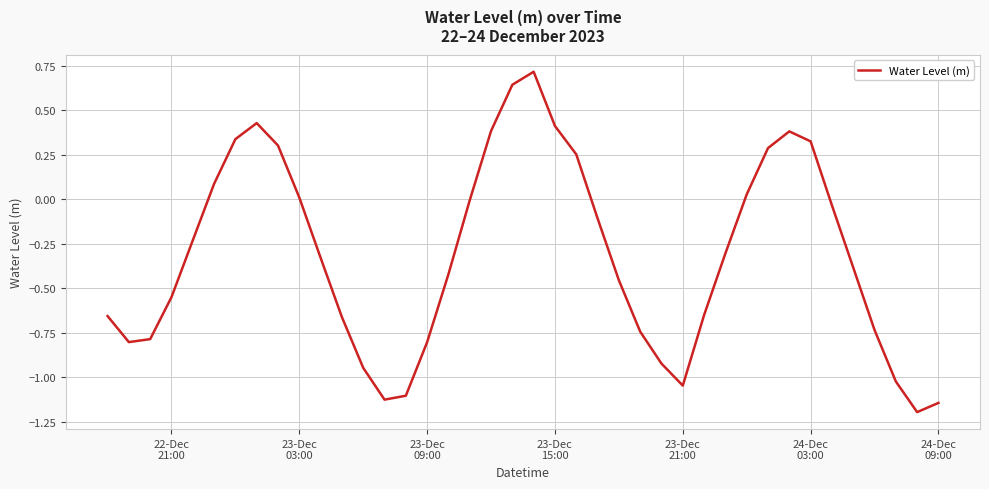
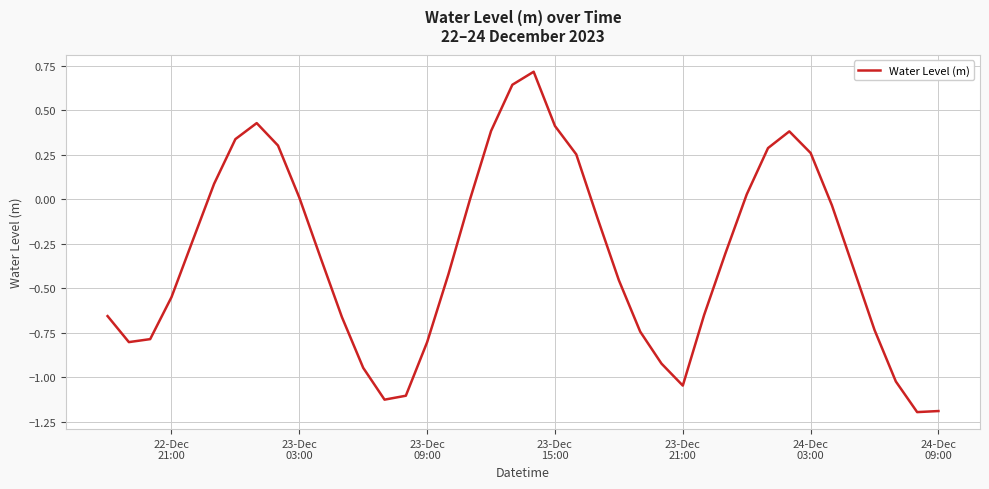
24-Dec 03:00: 0.32 -> 0.26
24-Dec 09:00: -1.15 -> -1.19
